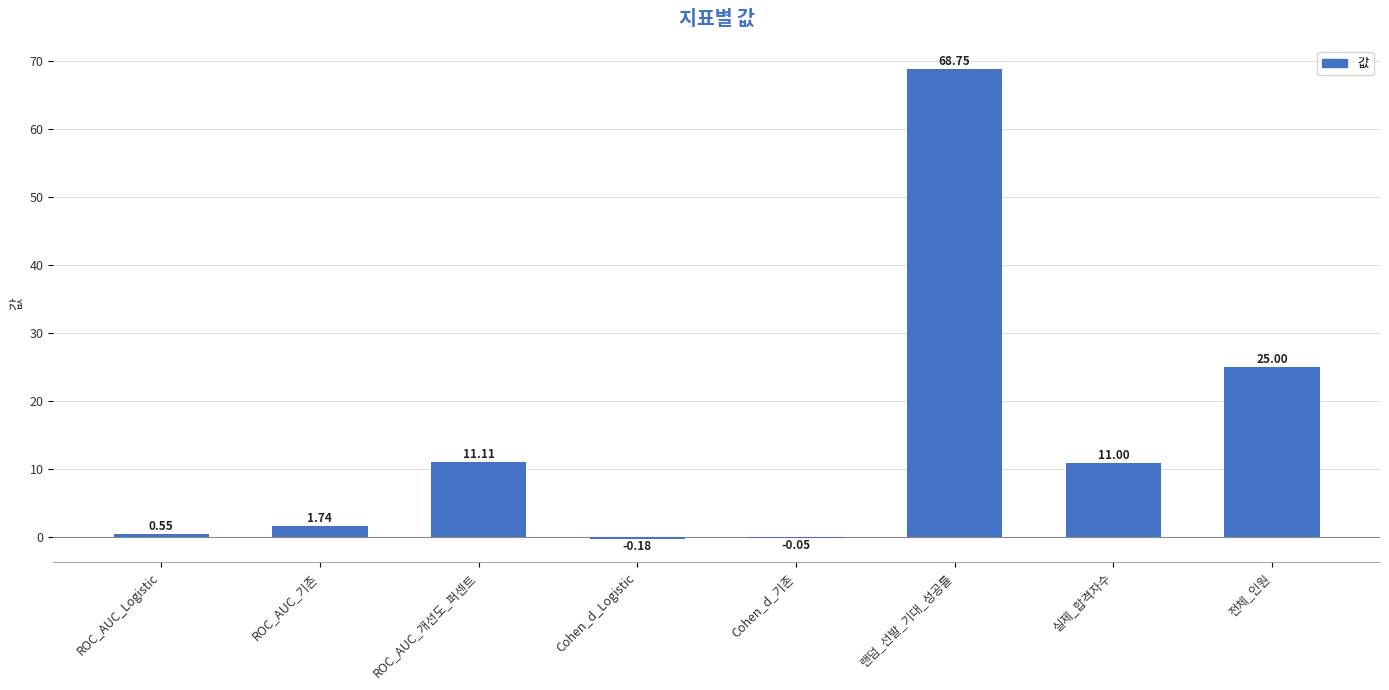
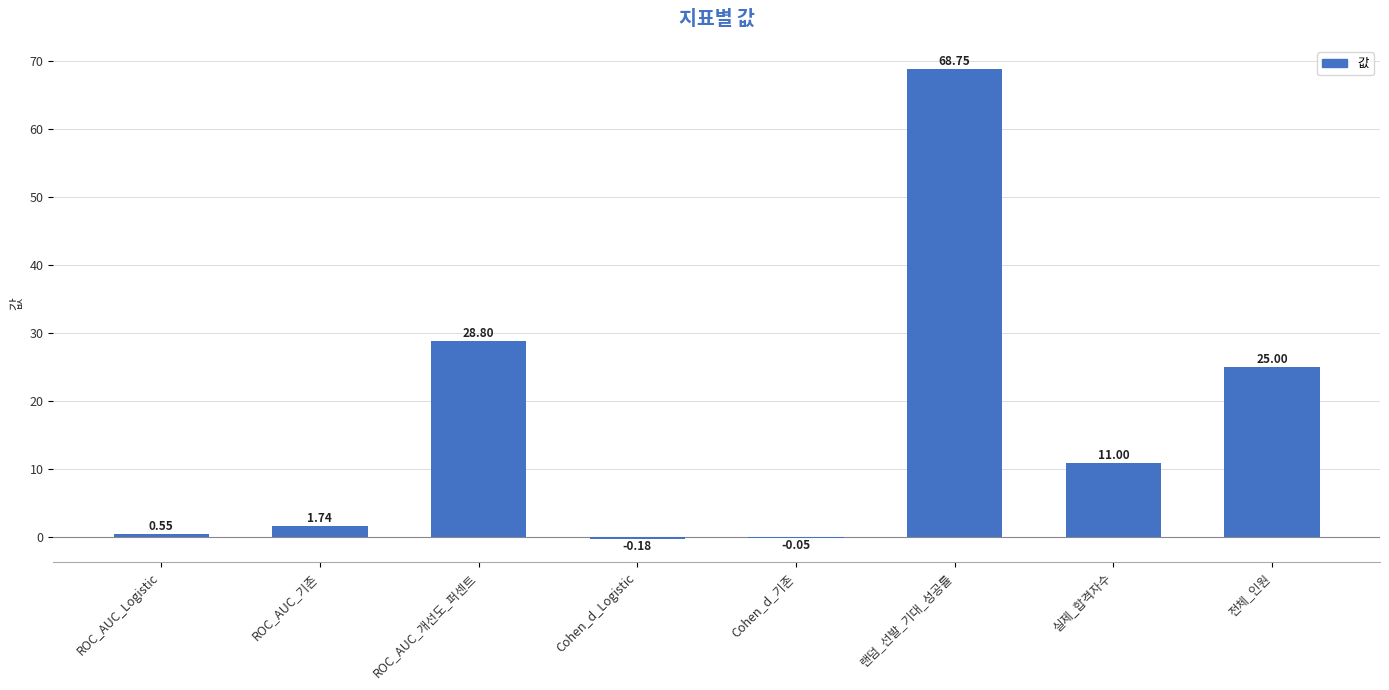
ROC_AUC_개선도_퍼센트: 11.11 -> 28.80
